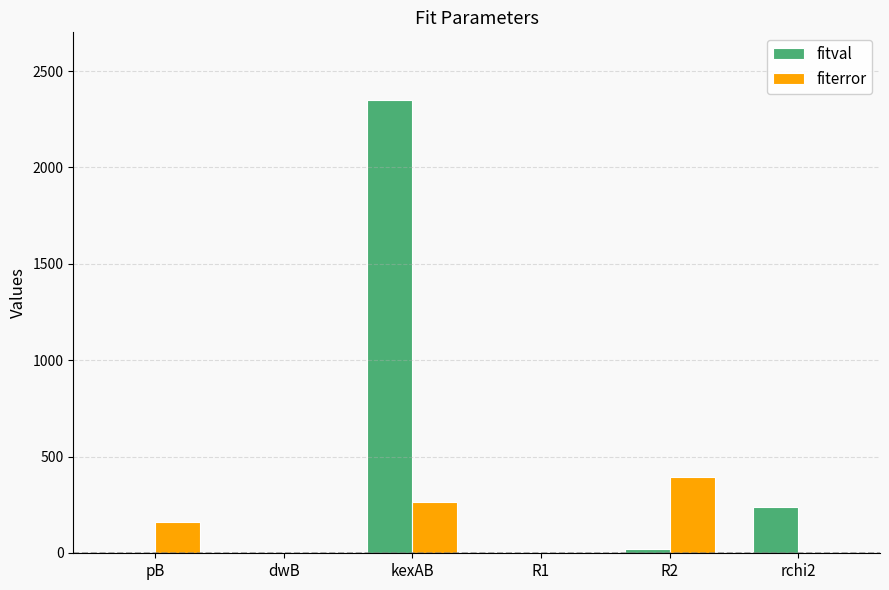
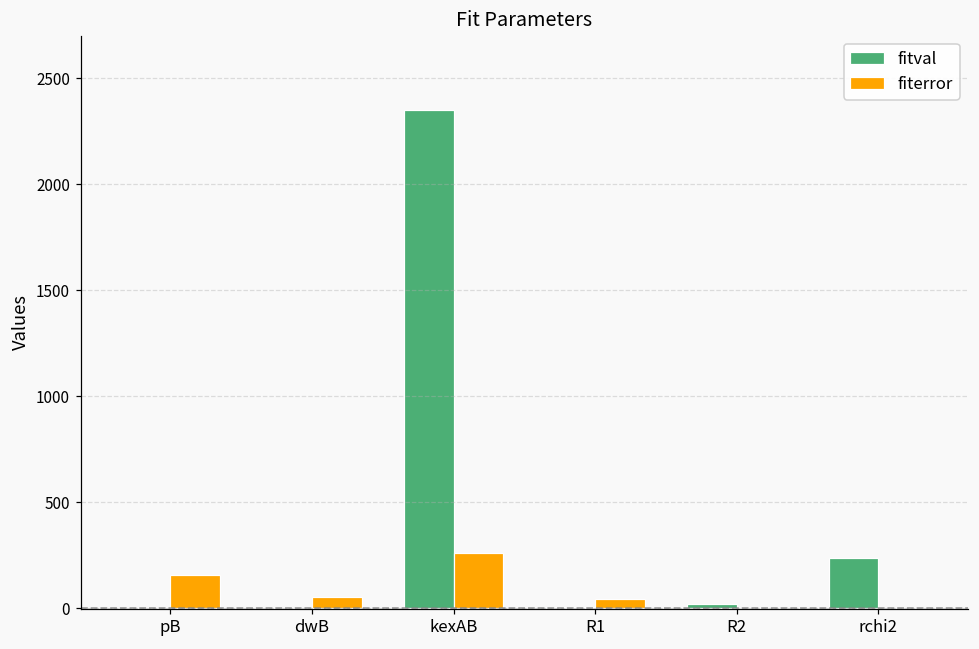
fiterror, dwB: 0 -> 50
fiterror, R1: 0 -> 40
fiterror, R2: 390 -> 0
